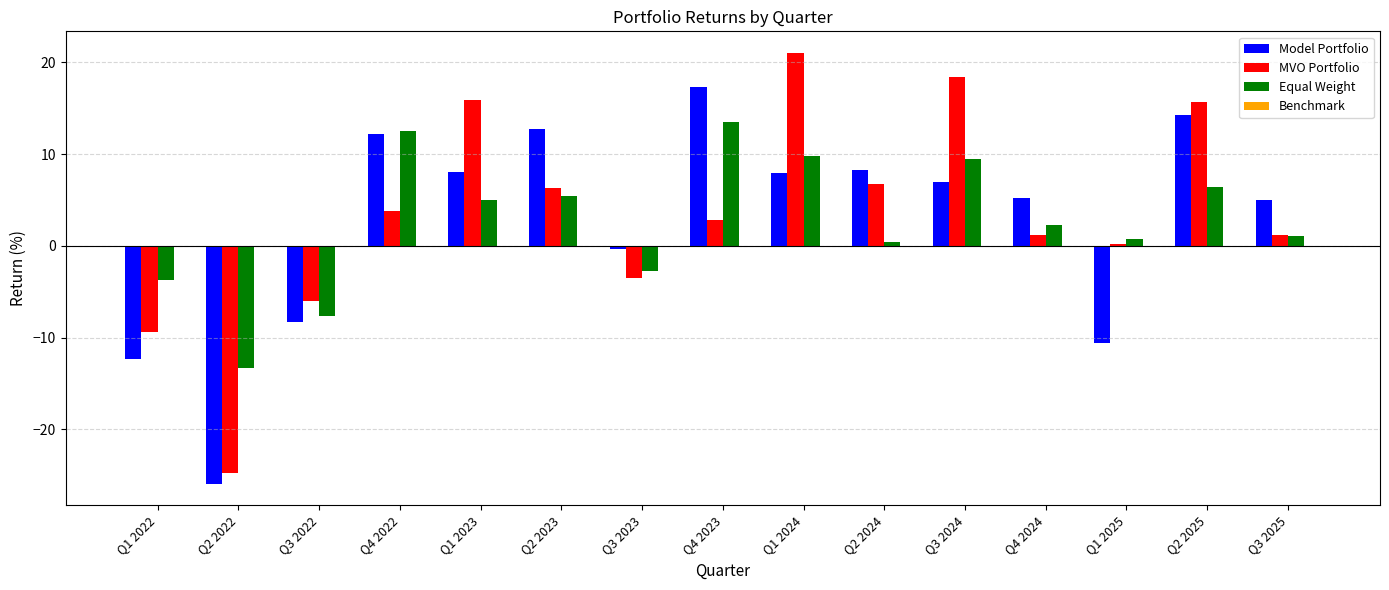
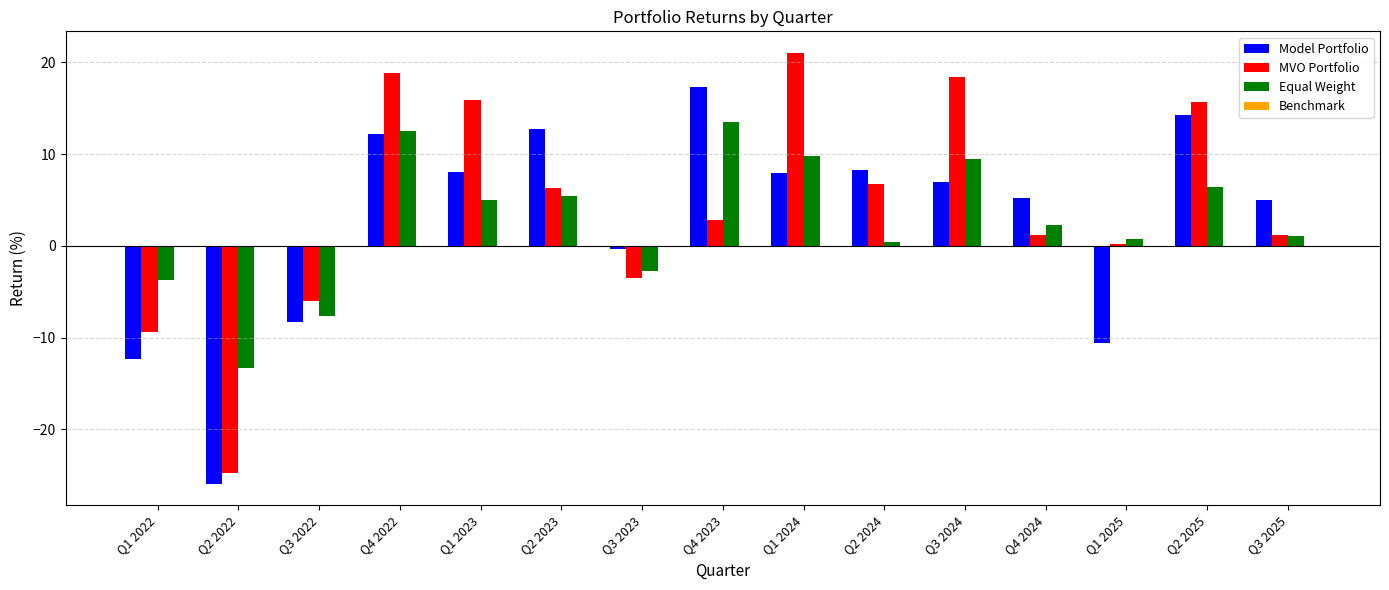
MVO Portfolio, Q4 2022: 4 -> 19
